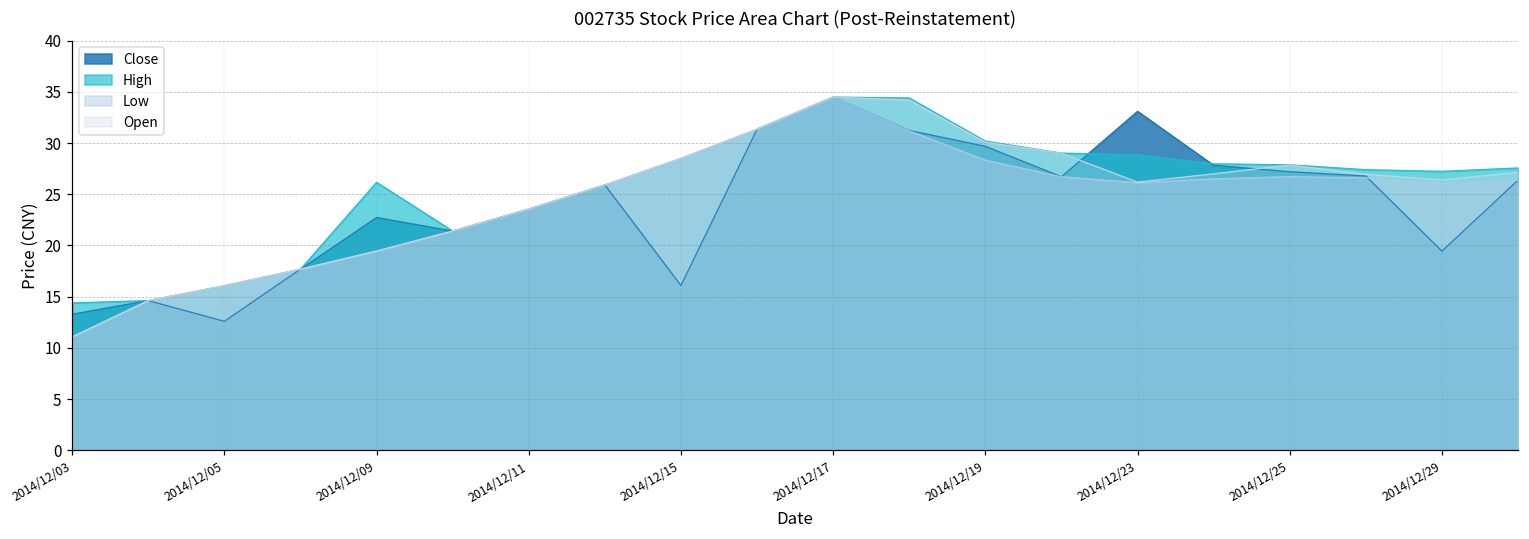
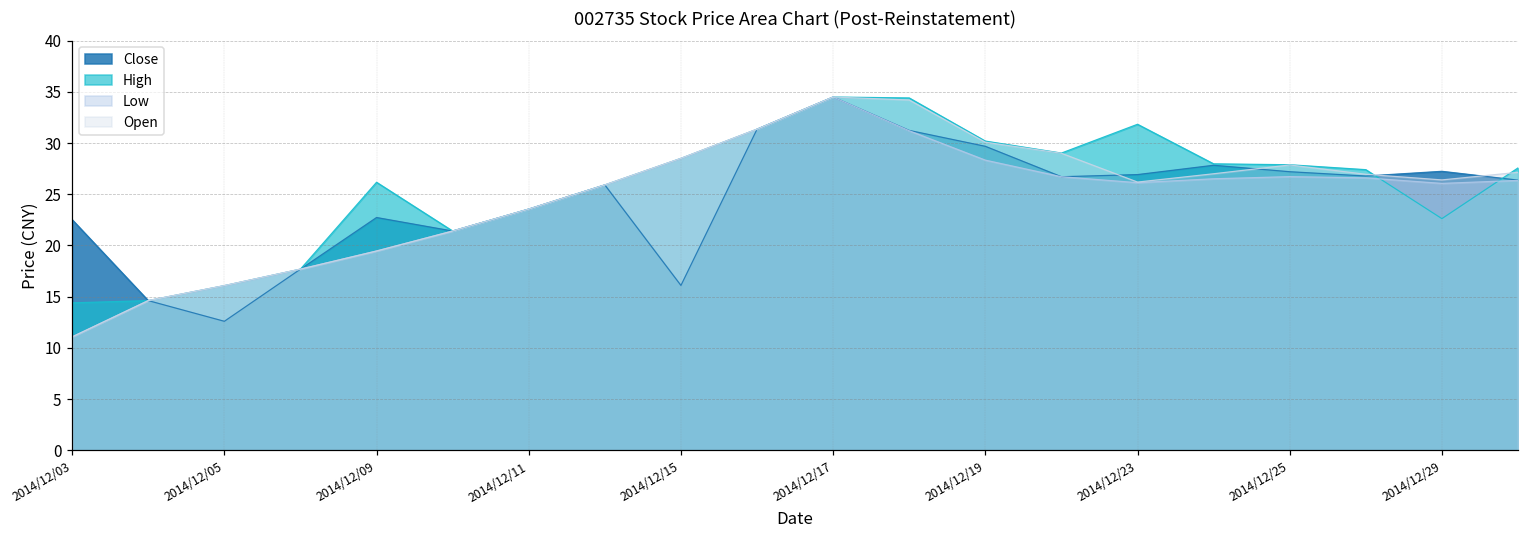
Close, 2014/12/03: 13 -> 23
Close, 2014/12/23: 33 -> 27
High, 2014/12/23: 29 -> 32
Close, 2014/12/29: 19 -> 27
High, 2014/12/29: 27 -> 23
